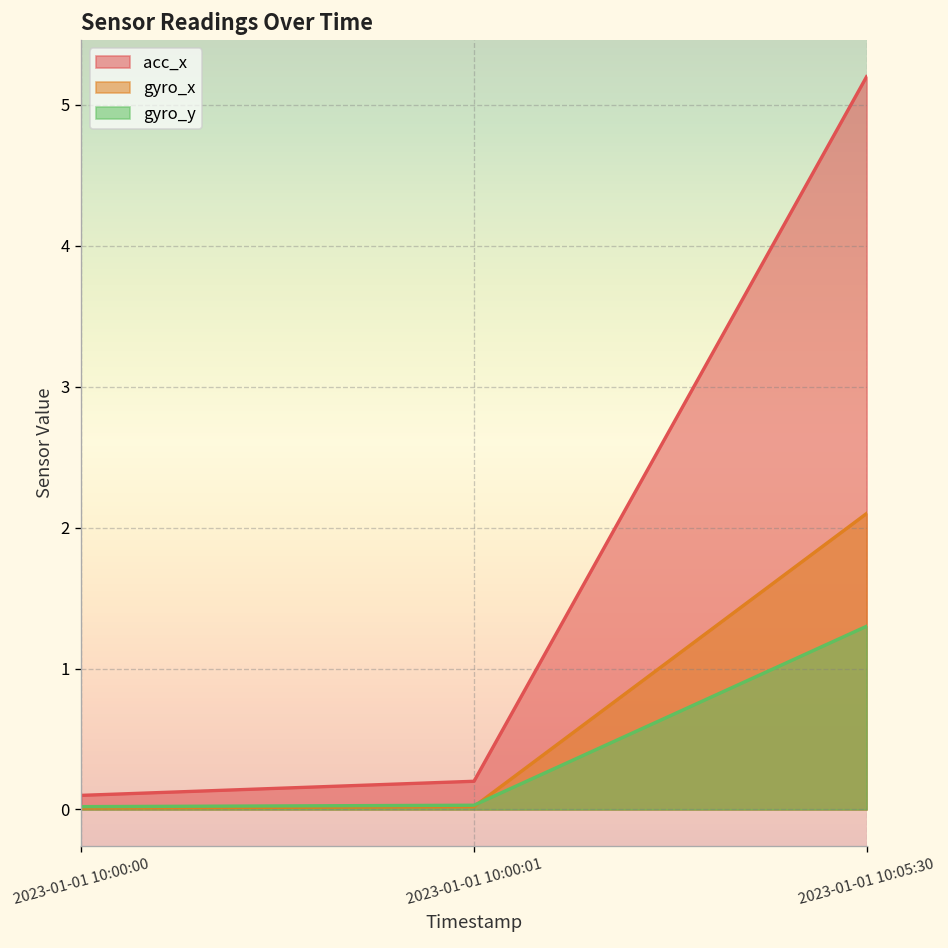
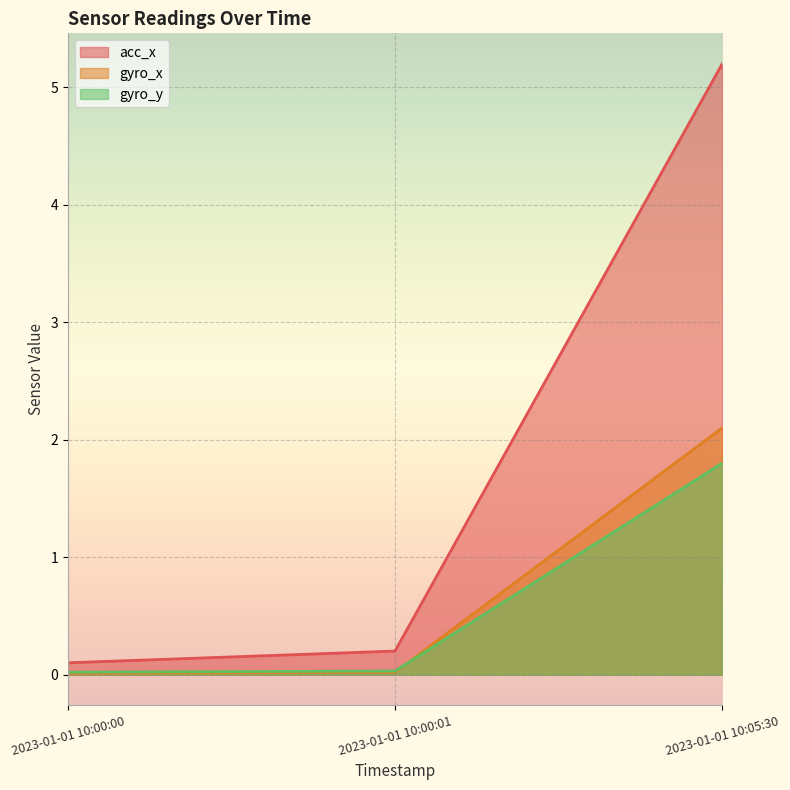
gyro_y, 2023-01-01 10:05:30: 1.3 -> 1.8
